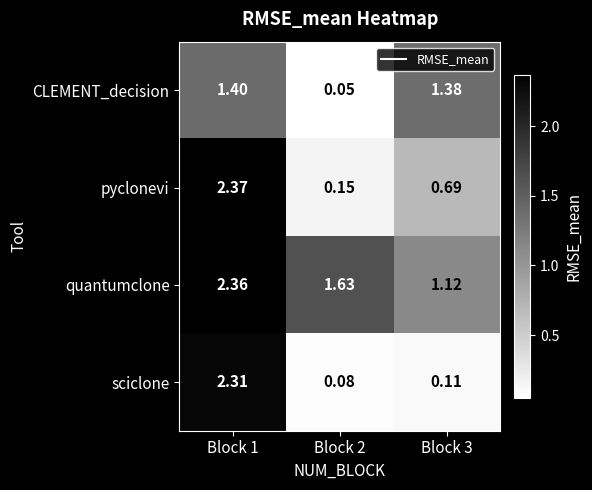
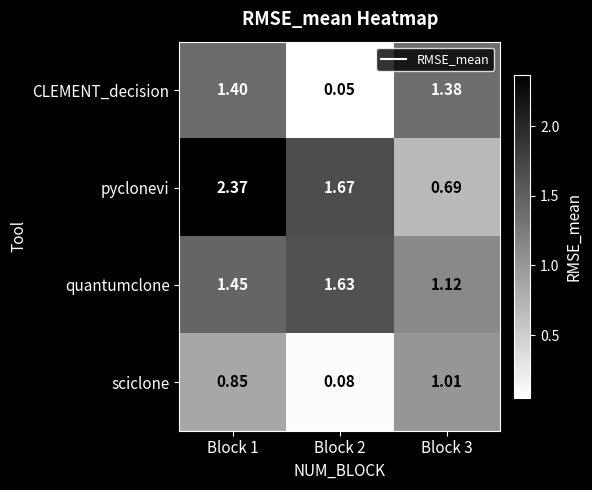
pyclonevi, Block 2: 0.15 -> 1.67
quantumclone, Block 1: 2.36 -> 1.45
sciclone, Block 1: 2.31 -> 0.85
sciclone, Block 3: 0.11 -> 1.01
